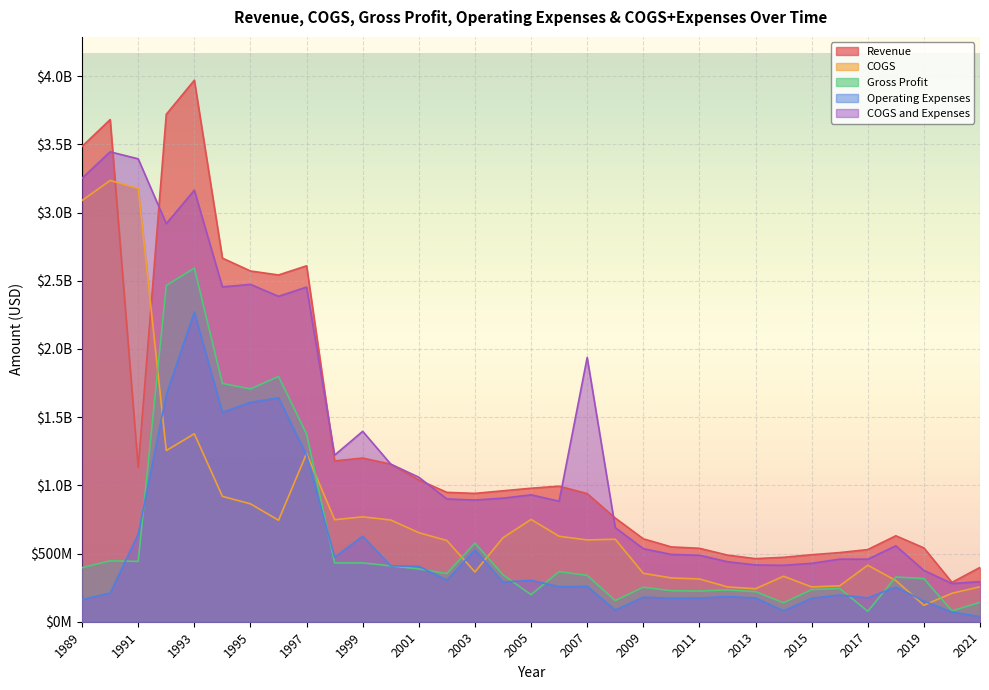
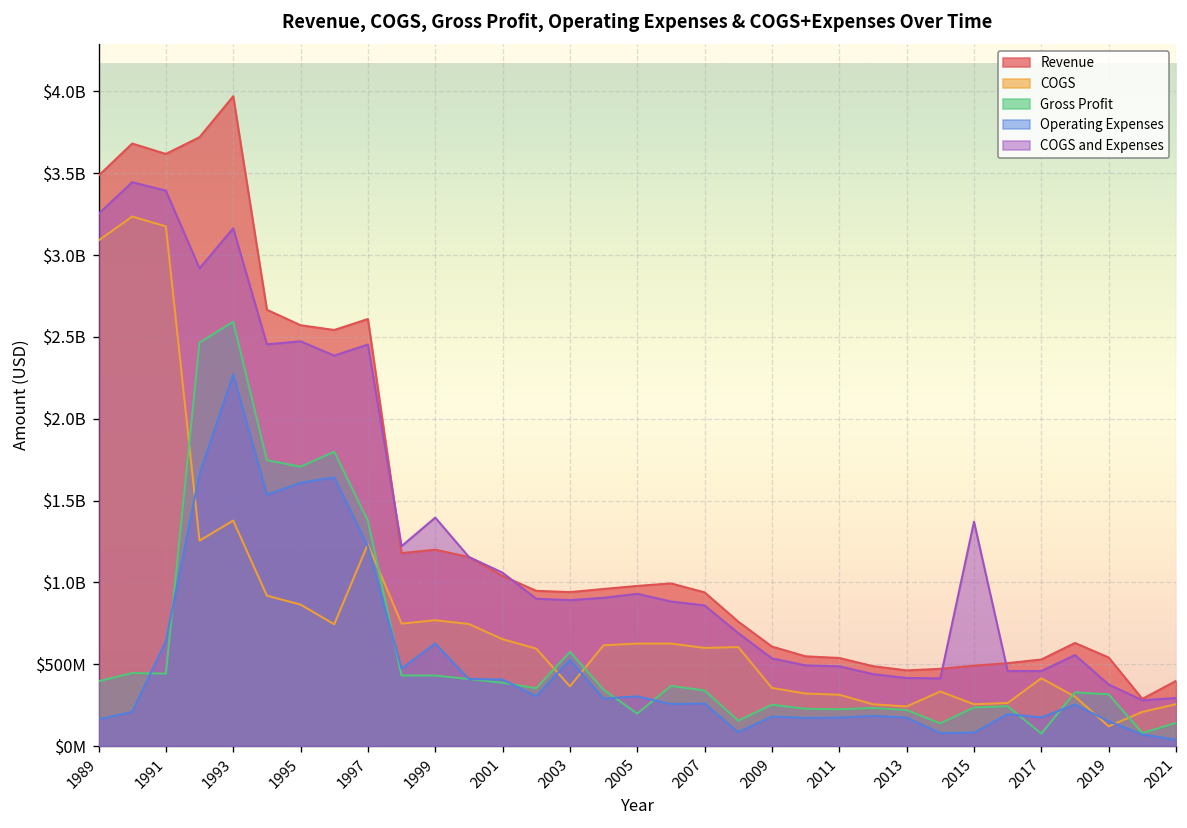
Revenue, 1991: $1130000000 -> $3620000000
COGS, 2005: $750000000 -> $630000000
COGS and Expenses, 2007: $1940000000 -> $860000000
Operating Expenses, 2015: $170000000 -> $80000000
COGS and Expenses, 2015: $430000000 -> $1370000000
